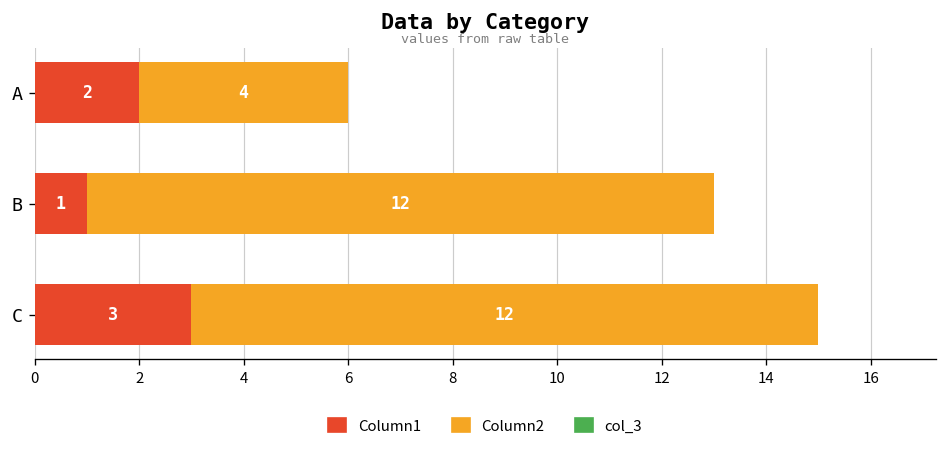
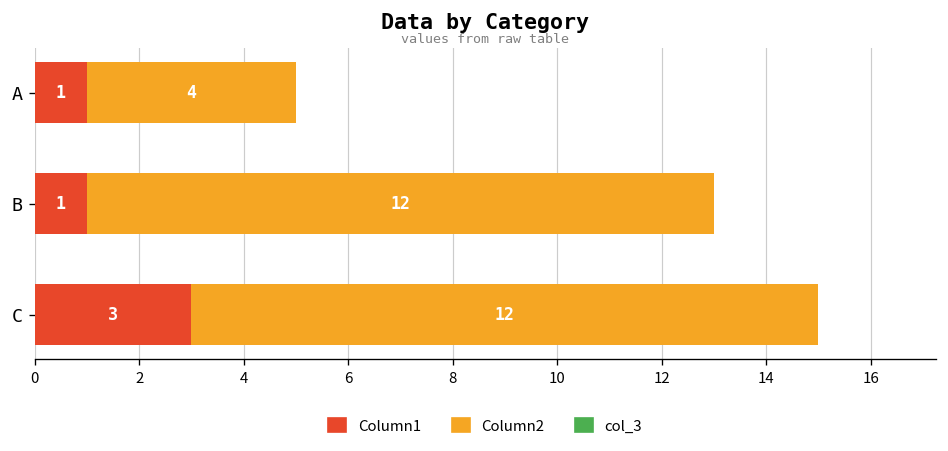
Column1, A: 2 -> 1
